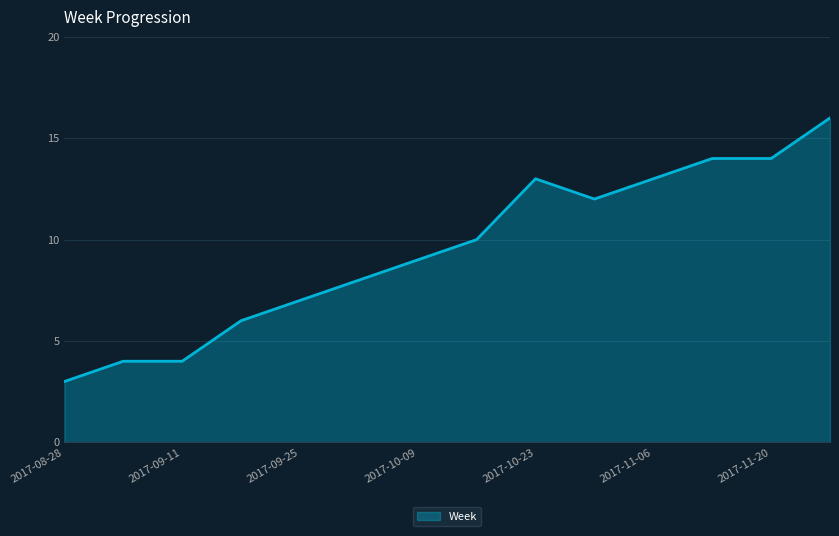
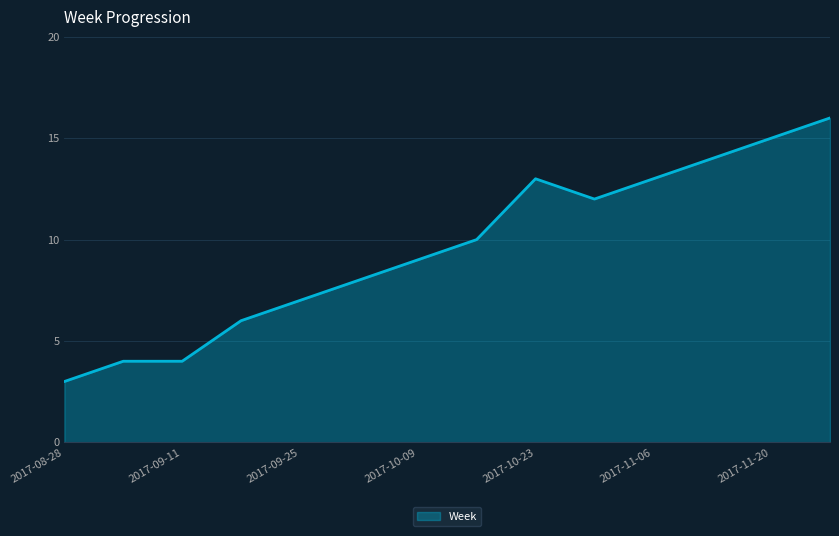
2017-11-20: 14 -> 15
